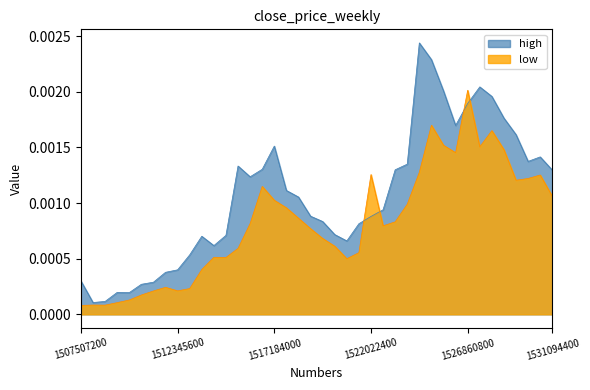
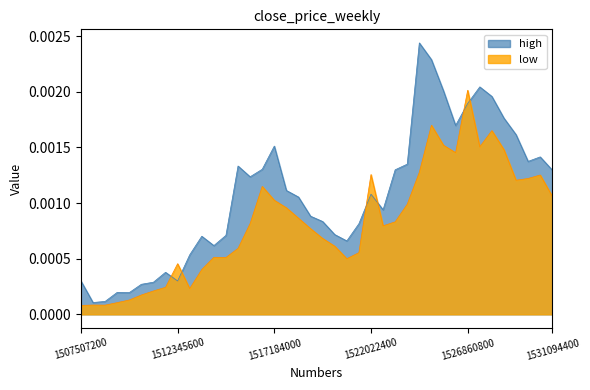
high, 1512345600: 0.0004 -> 0.0003
low, 1512345600: 0.00021 -> 0.00046
high, 1522022400: 0.00088 -> 0.00108
